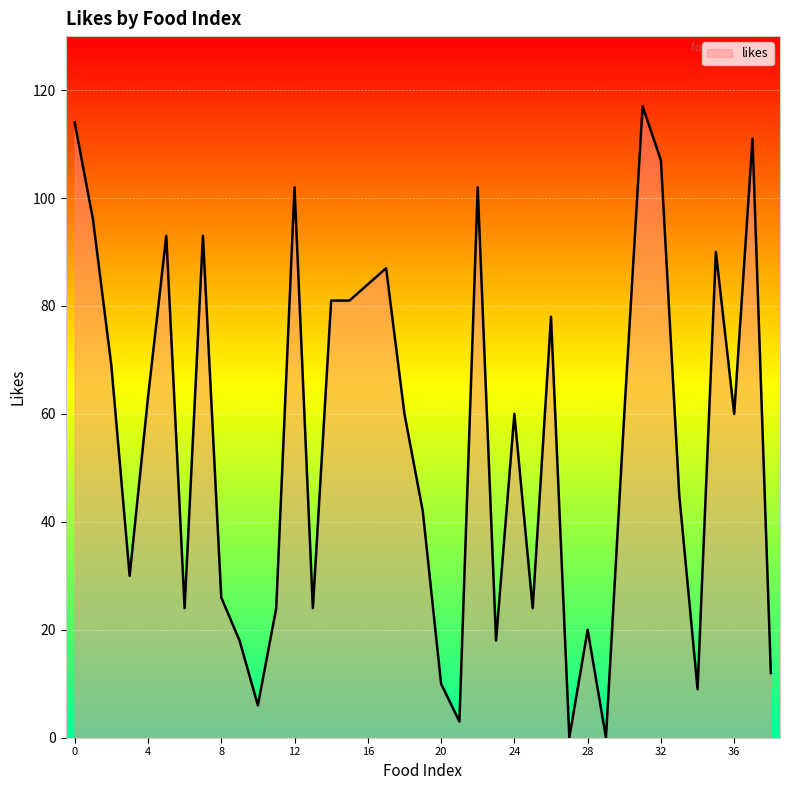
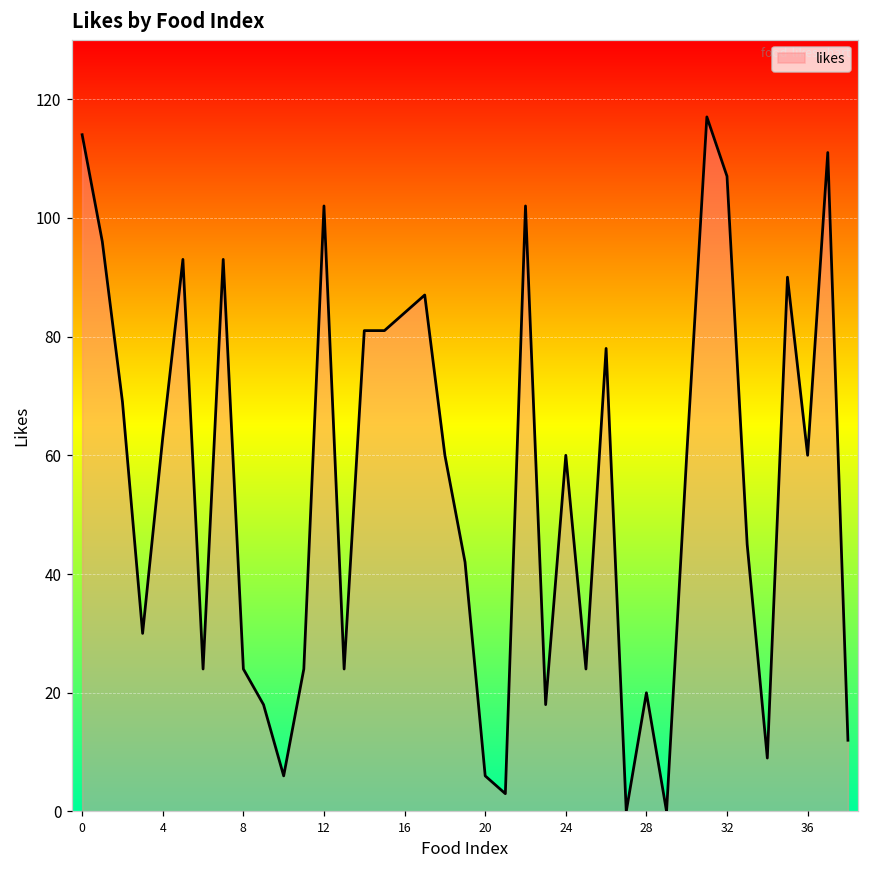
8: 26 -> 24
20: 10 -> 6
